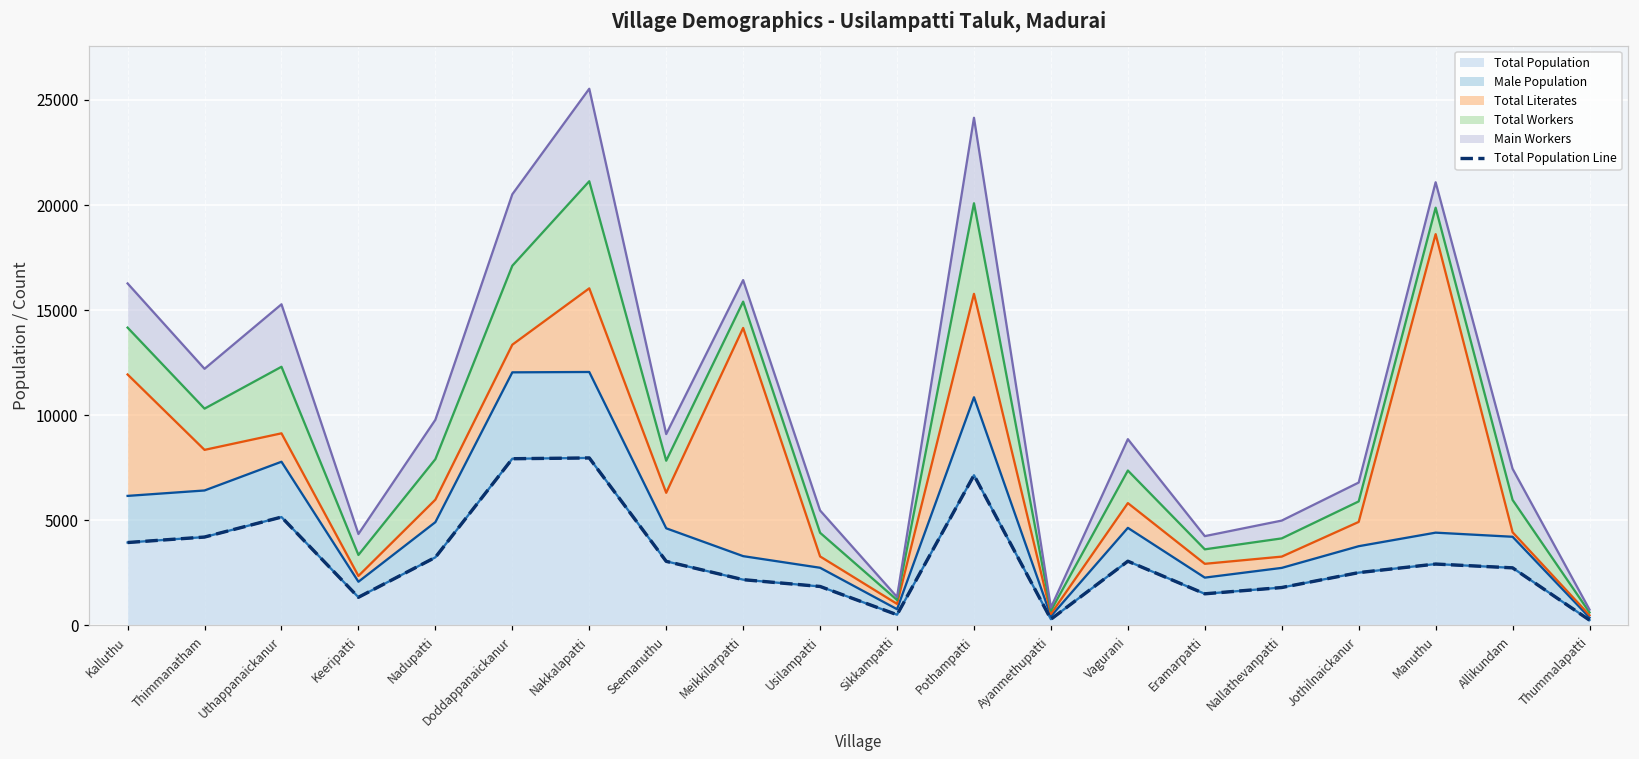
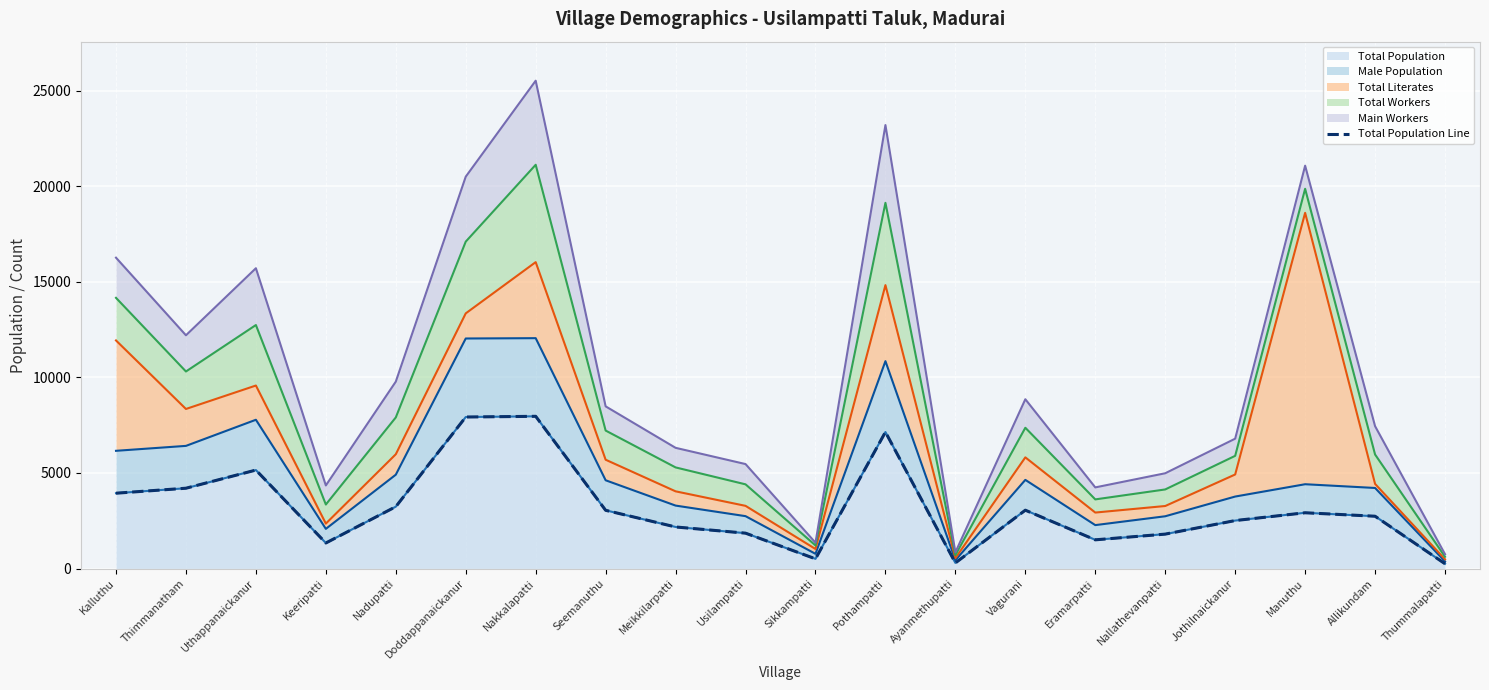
Total Literates, Uthappanaickanur: 1400 -> 1800
Total Literates, Seemanuthu: 1700 -> 1100
Total Literates, Meikkilarpatti: 10900 -> 700
Total Literates, Pothampatti: 4900 -> 4000
